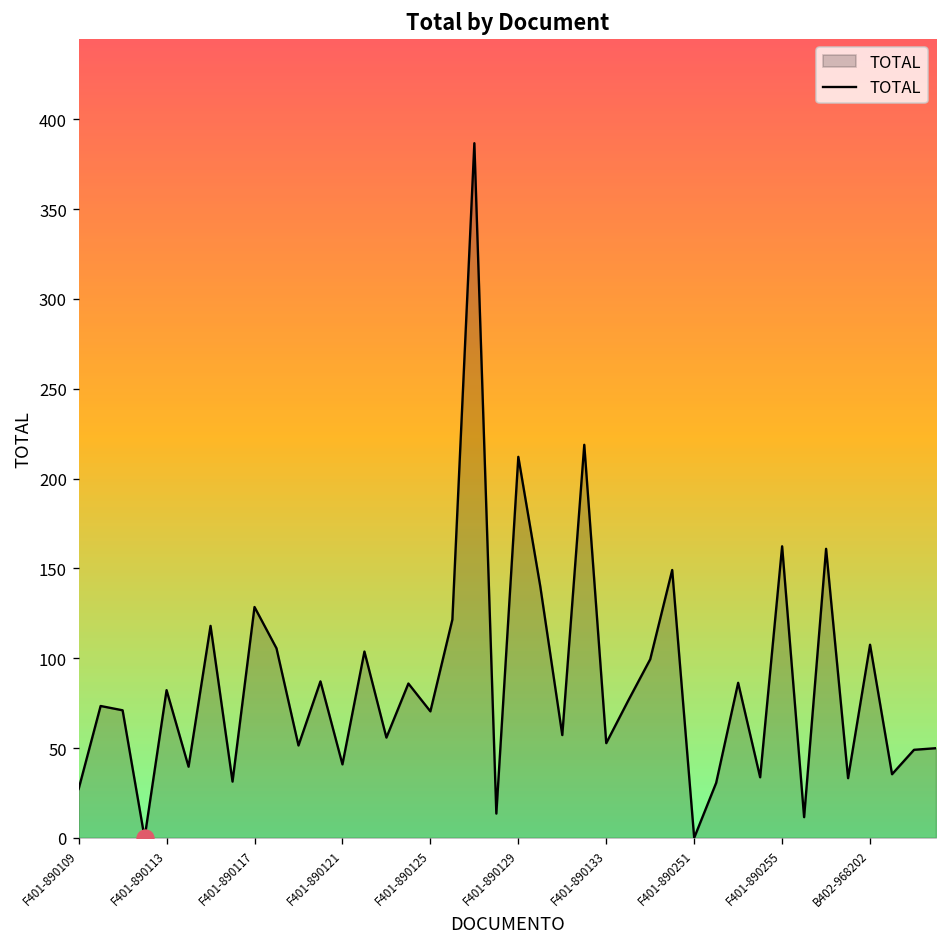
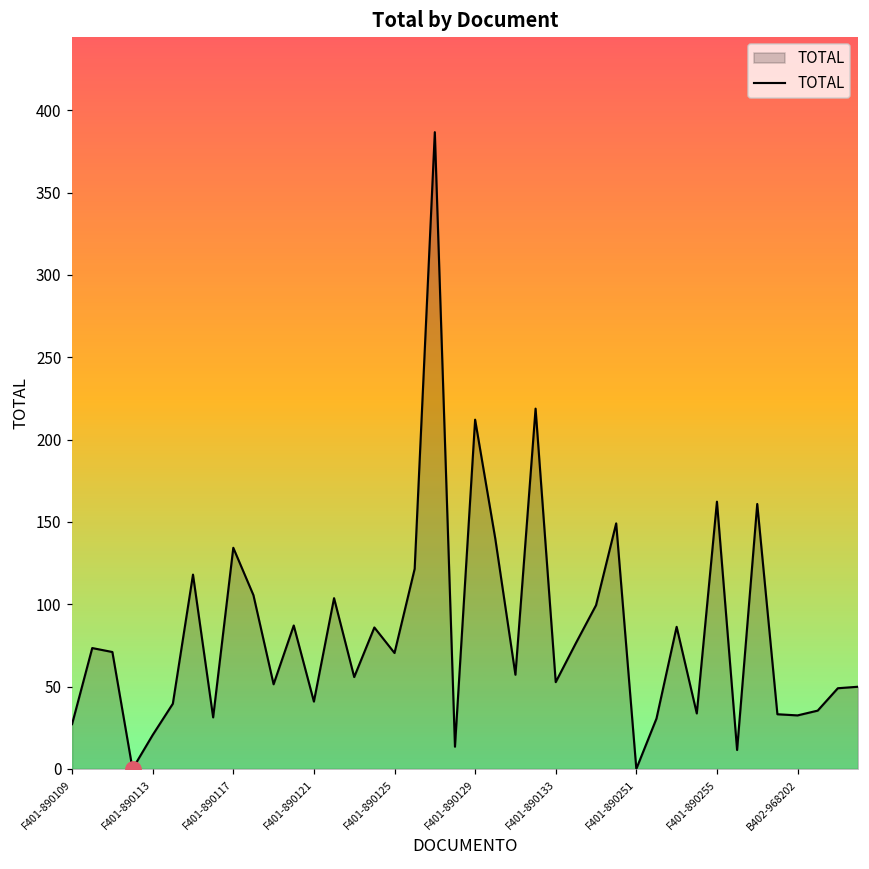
TOTAL, F401-890113: 82 -> 21
TOTAL, F401-890117: 129 -> 134
TOTAL, B402-968202: 108 -> 33
